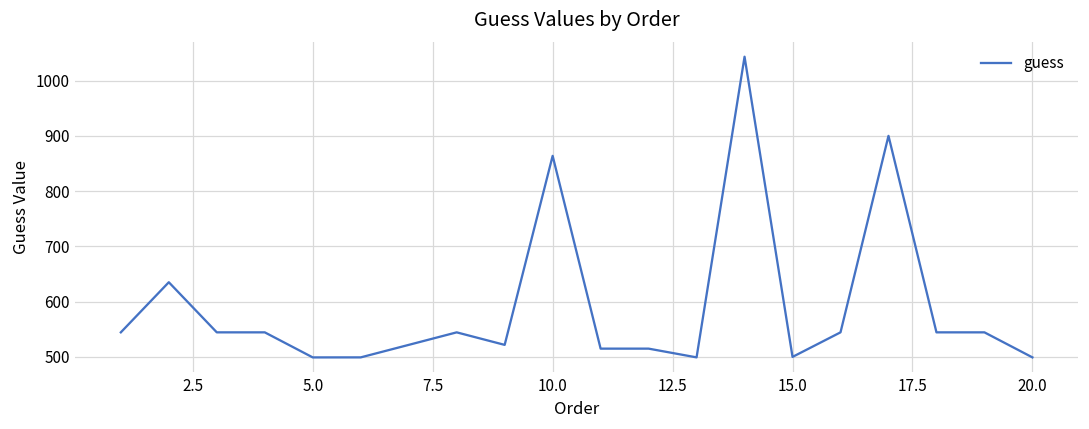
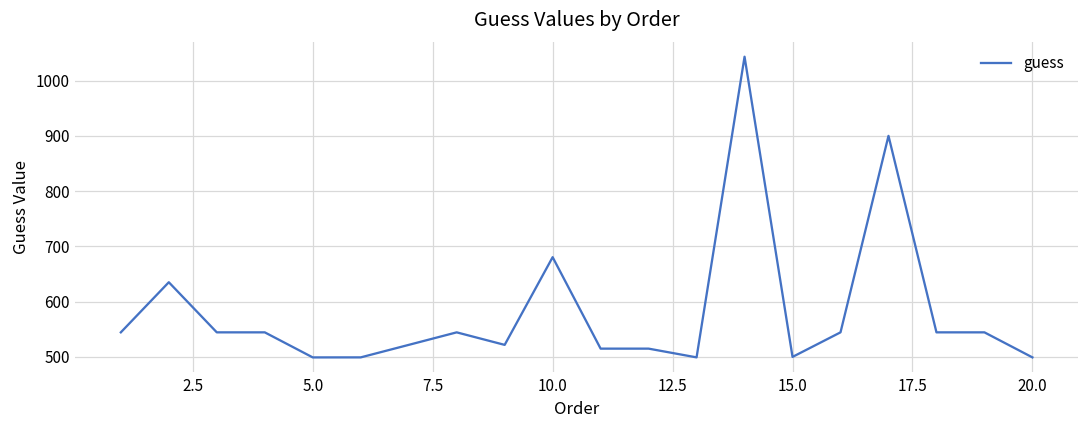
10.0: 860 -> 680
